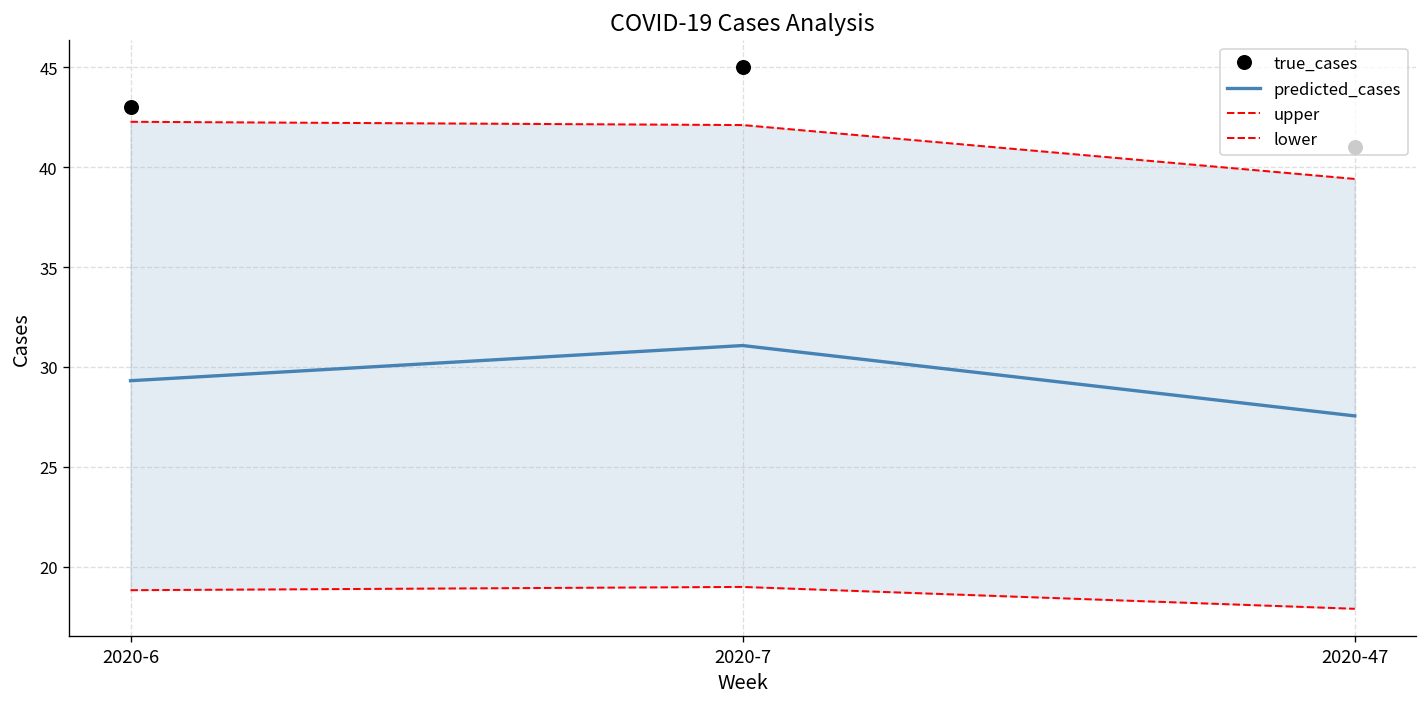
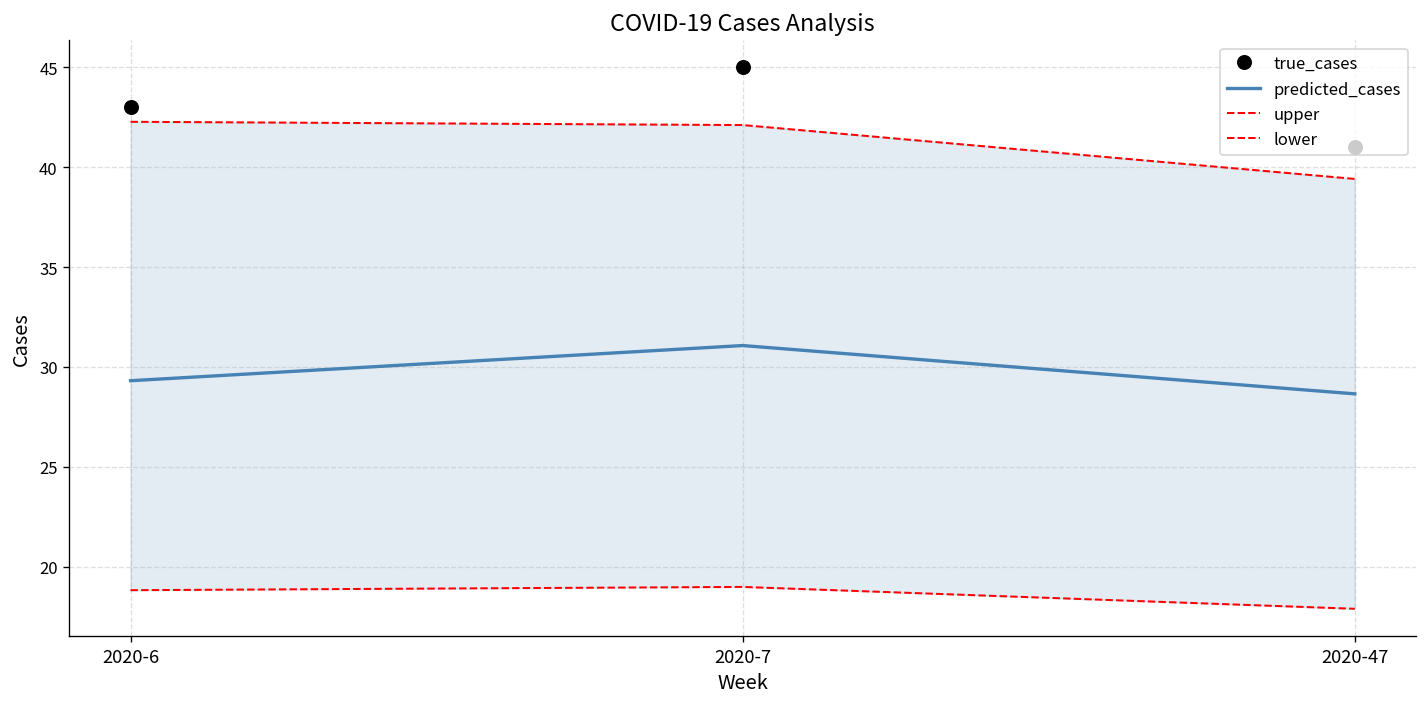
predicted_cases, 2020-47: 27.5 -> 28.7
